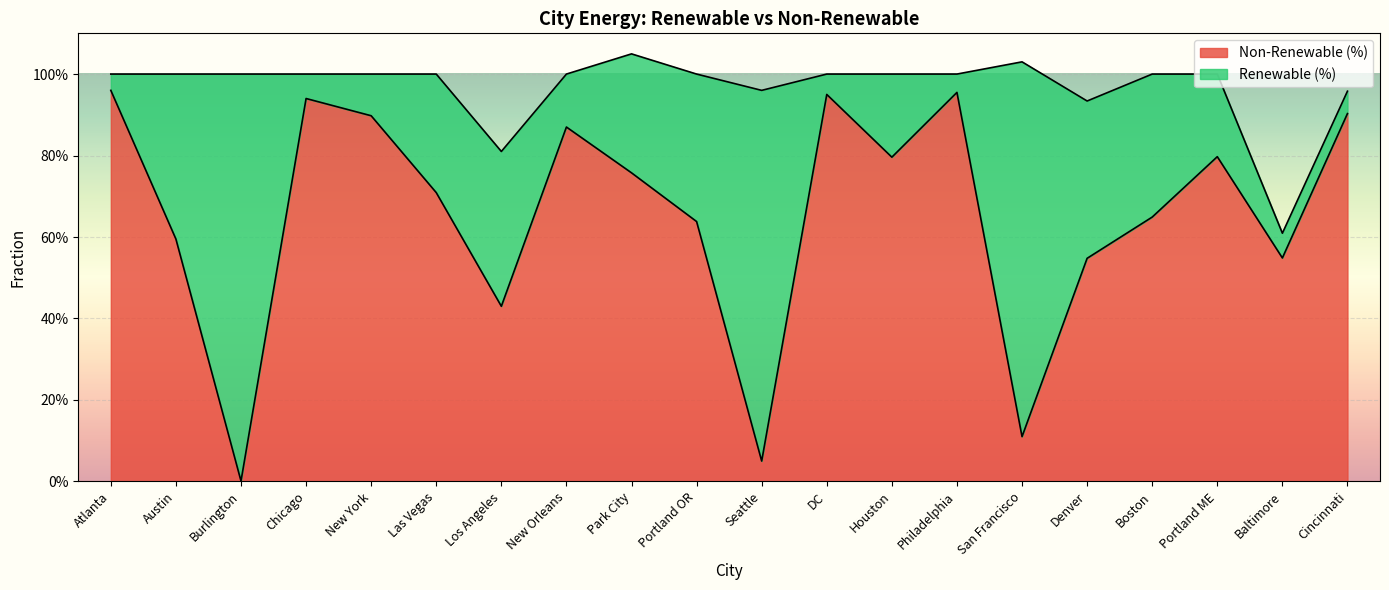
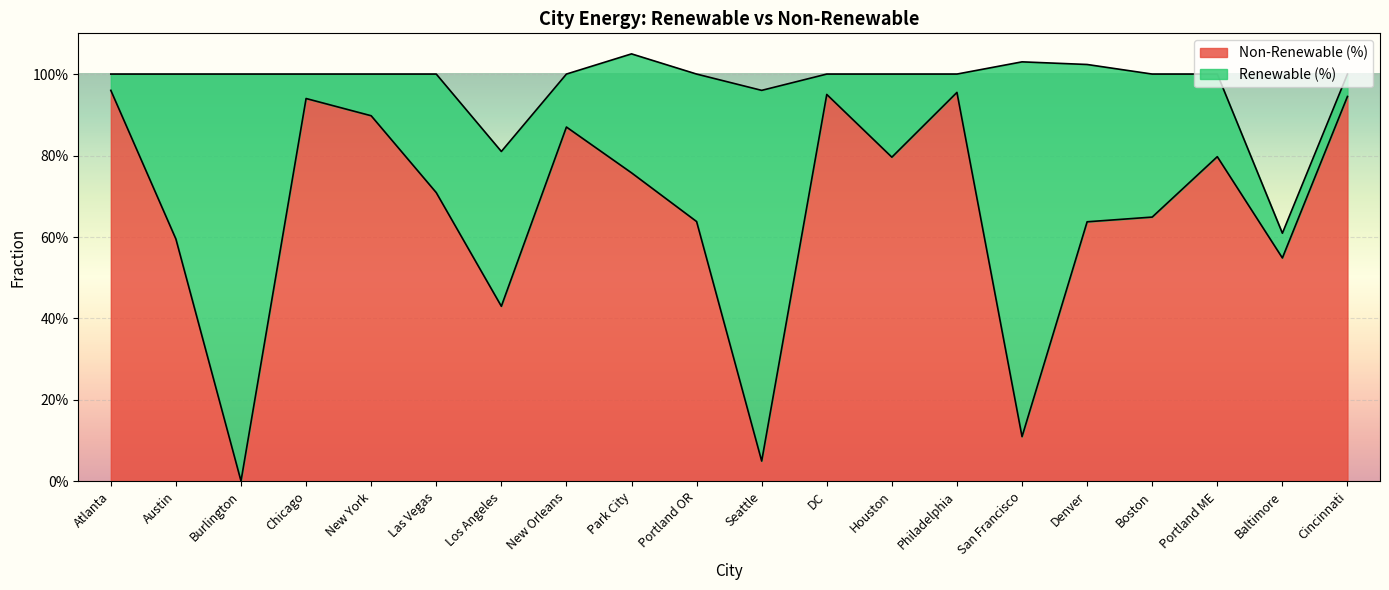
Non-Renewable (%), Denver: 55% -> 64%
Non-Renewable (%), Cincinnati: 90% -> 95%
